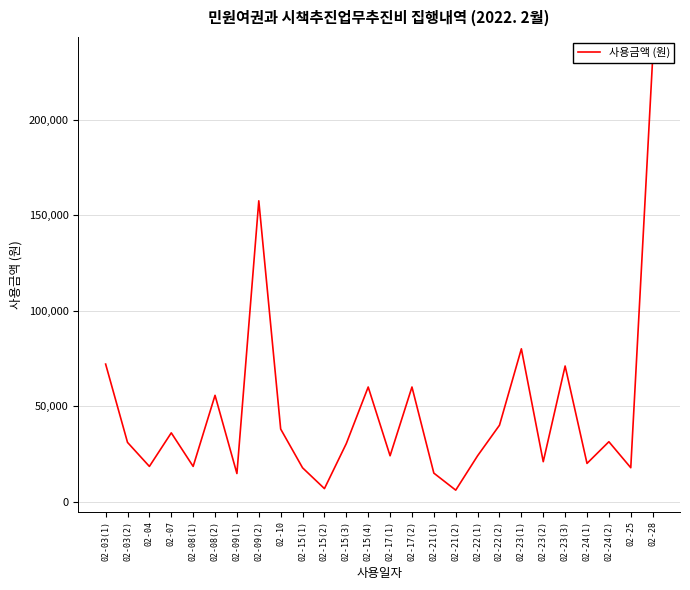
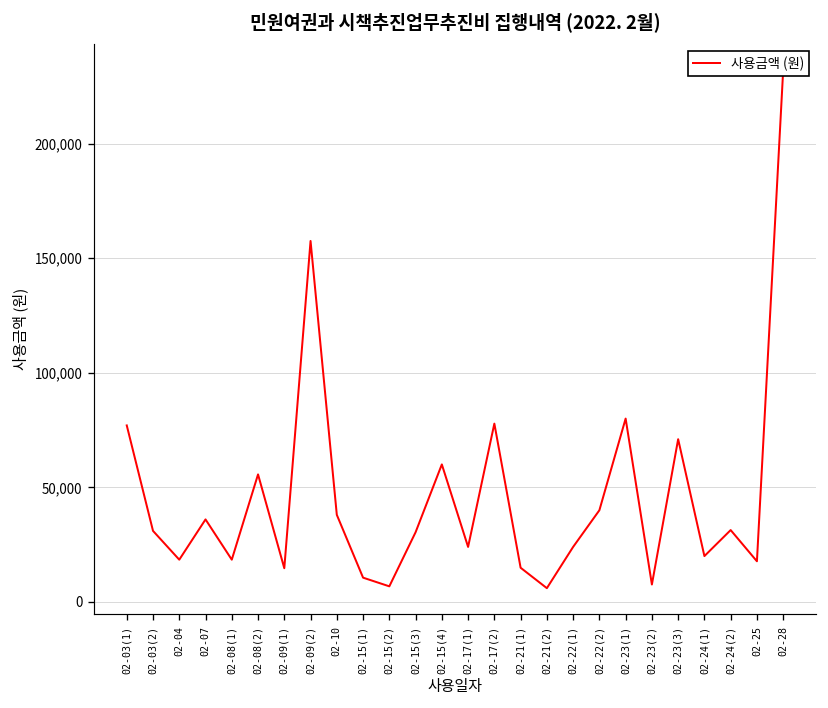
02-03(1): 72,000 -> 77,000
02-15(1): 18,000 -> 11,000
02-17(2): 60,000 -> 78,000
02-23(2): 21,000 -> 8,000
